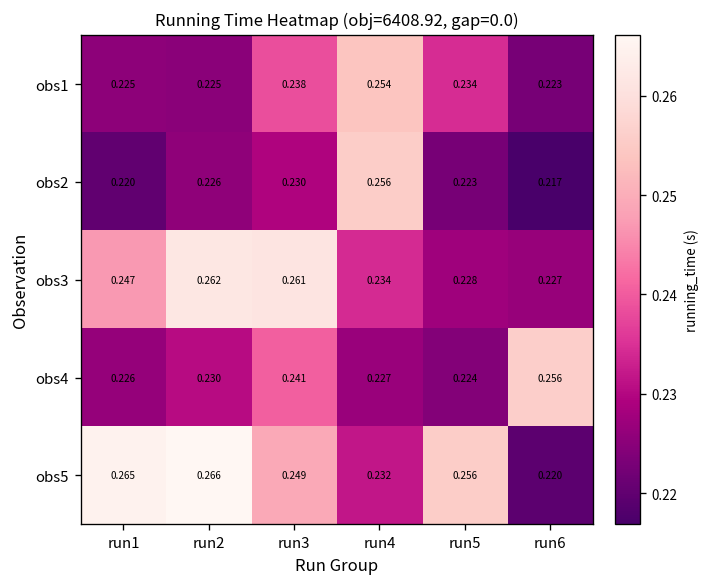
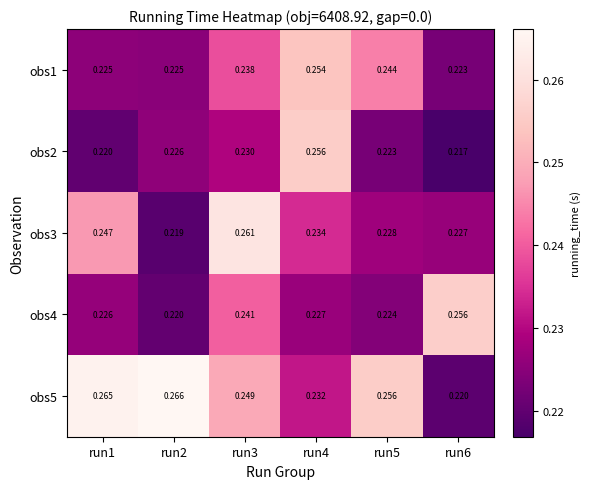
obs1, run5: 0.234 -> 0.244
obs3, run2: 0.262 -> 0.219
obs4, run2: 0.230 -> 0.220
